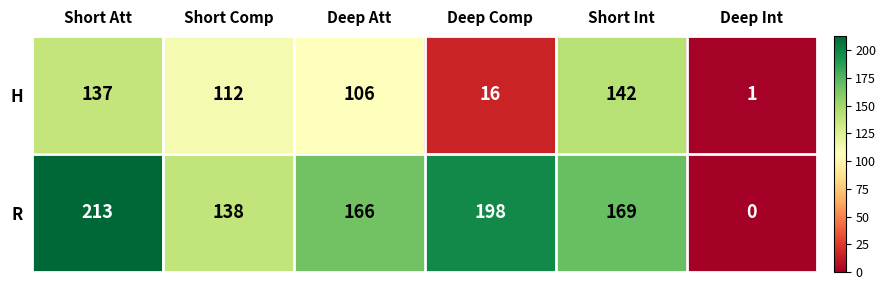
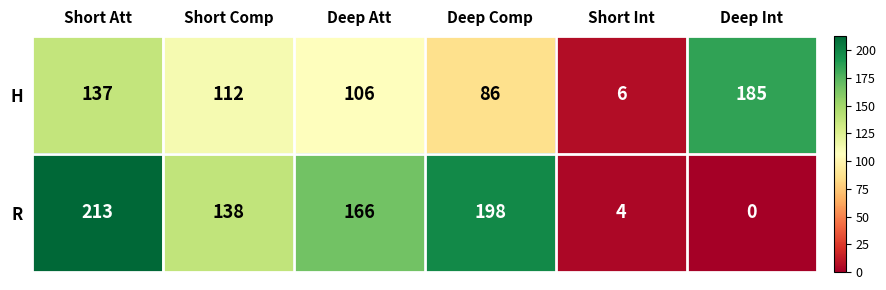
H, Deep Comp: 16 -> 86
H, Short Int: 142 -> 6
H, Deep Int: 1 -> 185
R, Short Int: 169 -> 4
